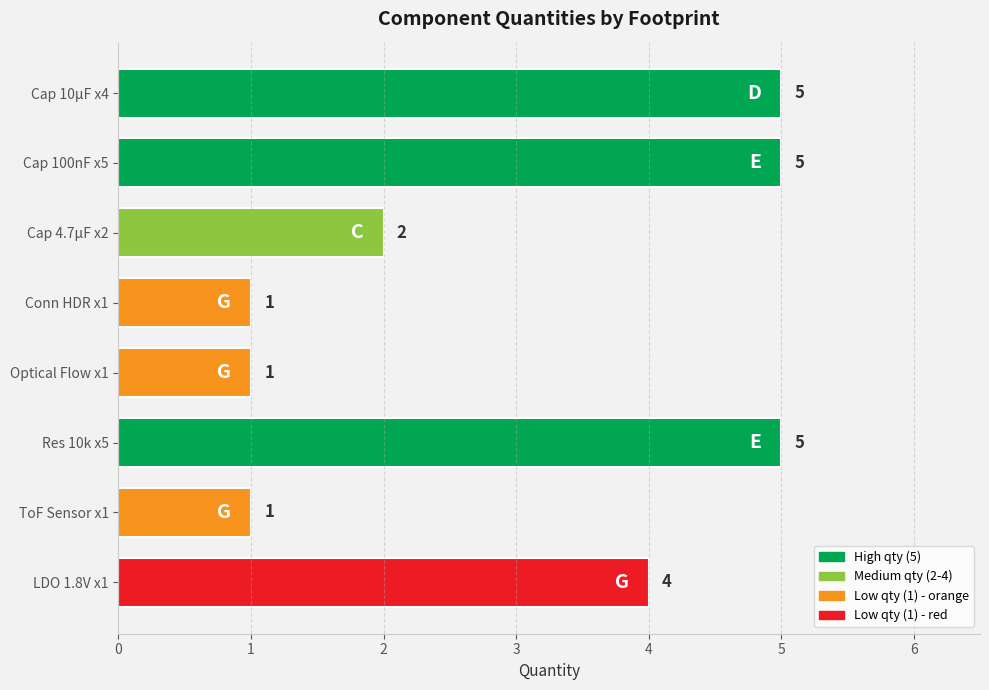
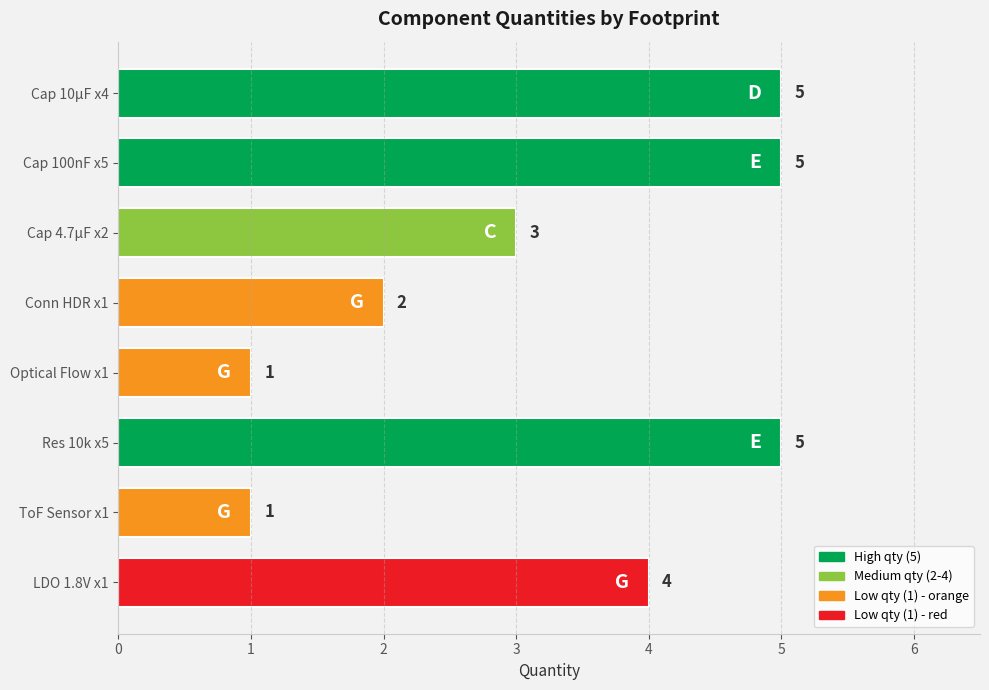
Cap 4.7µF x2: 2 -> 3
Conn HDR x1: 1 -> 2
